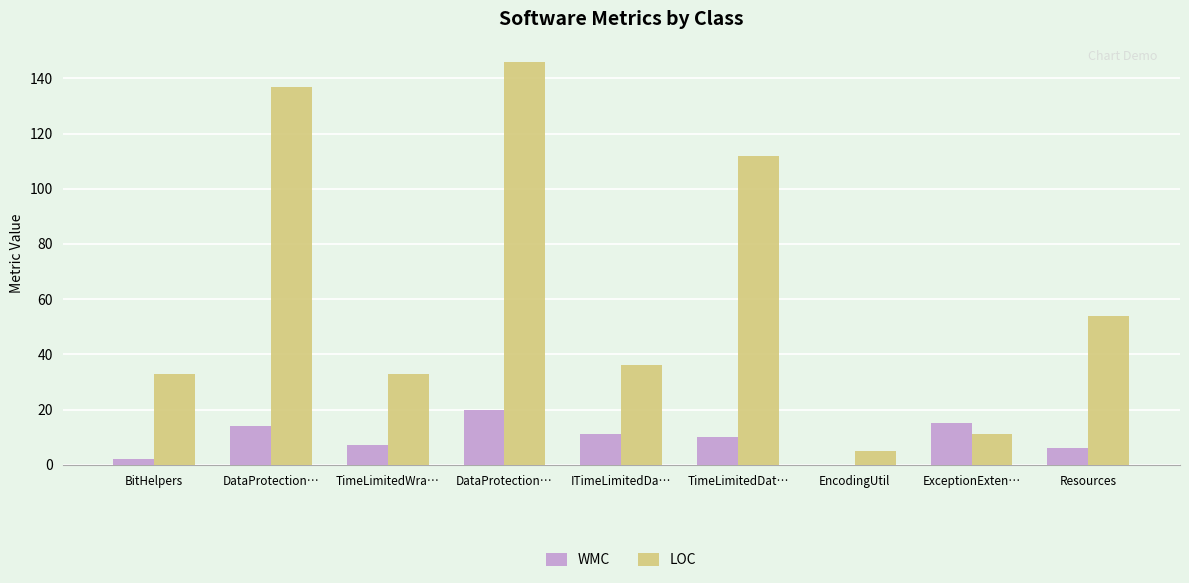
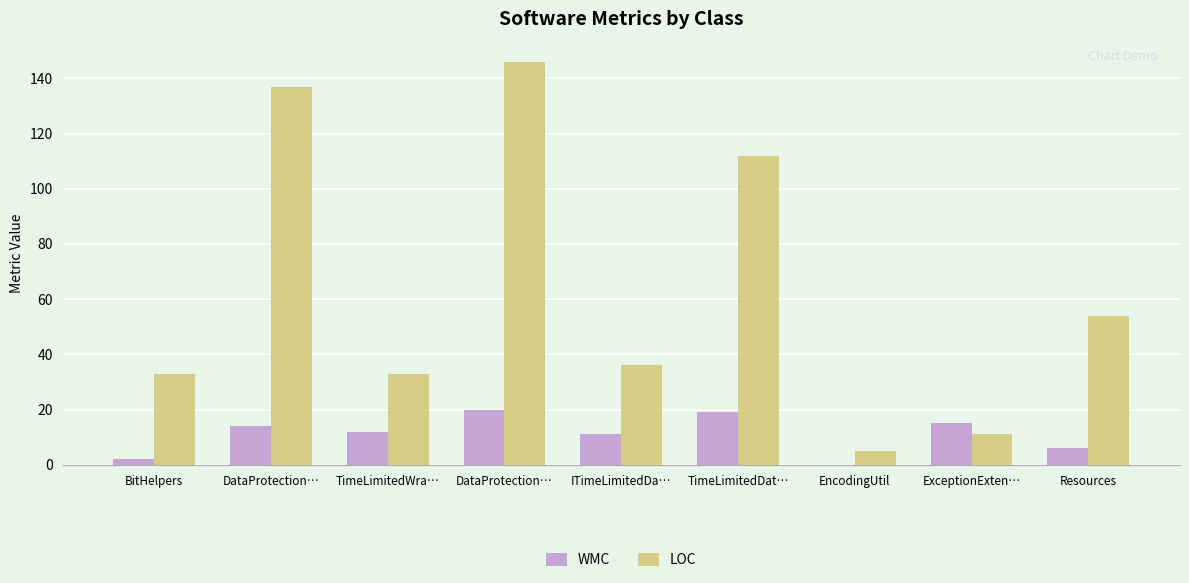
WMC, TimeLimitedWra…: 7 -> 12
WMC, TimeLimitedDat…: 10 -> 19
